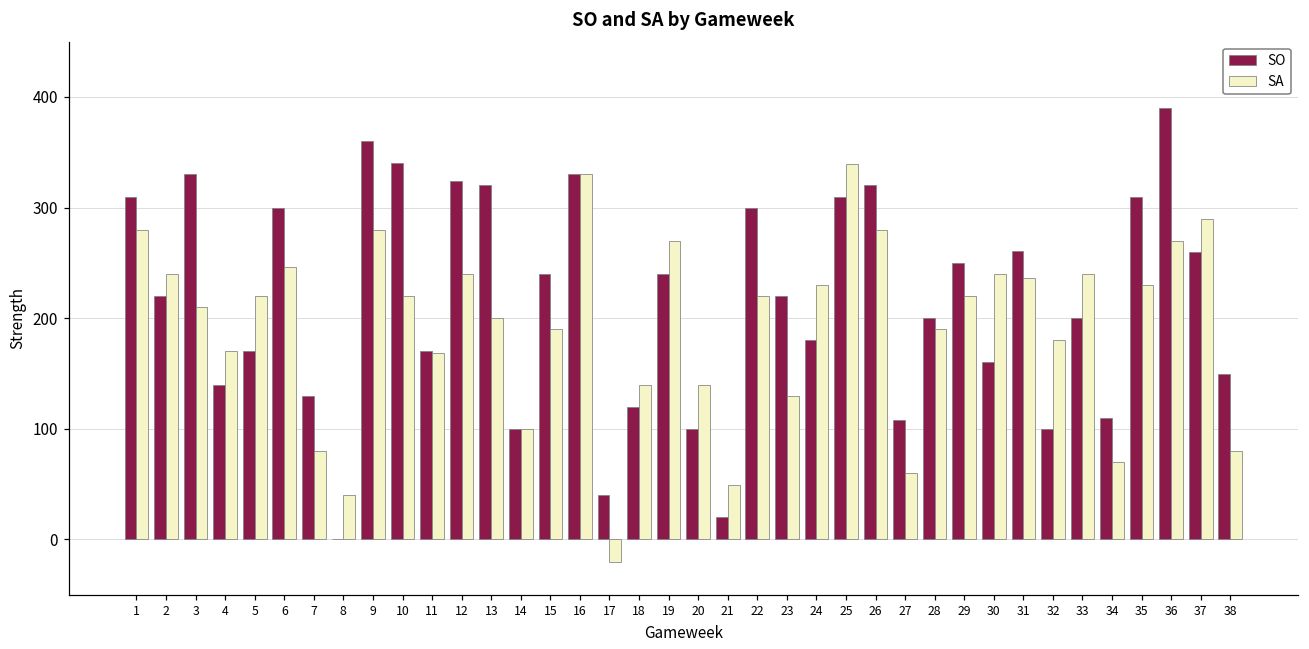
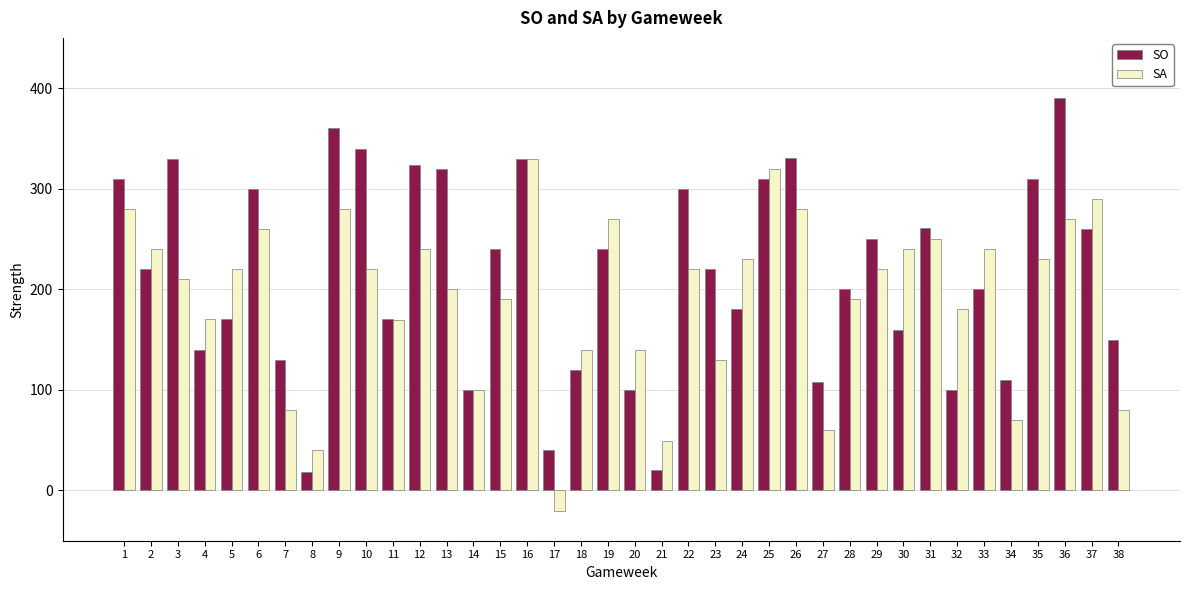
SA, 6: 246 -> 260
SO, 8: 0 -> 18
SA, 25: 339 -> 320
SO, 26: 320 -> 331
SA, 31: 236 -> 250
